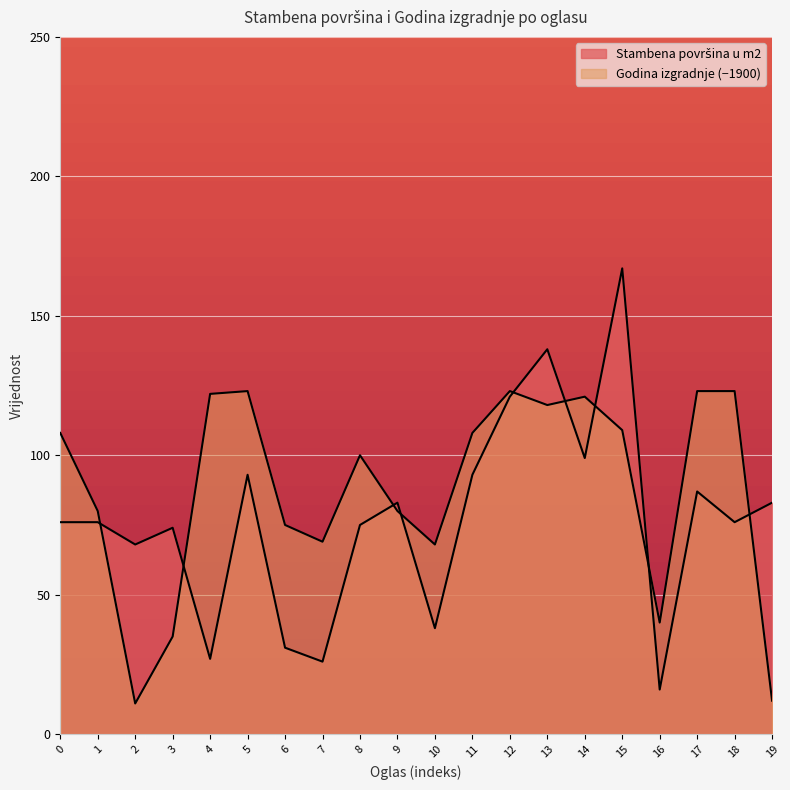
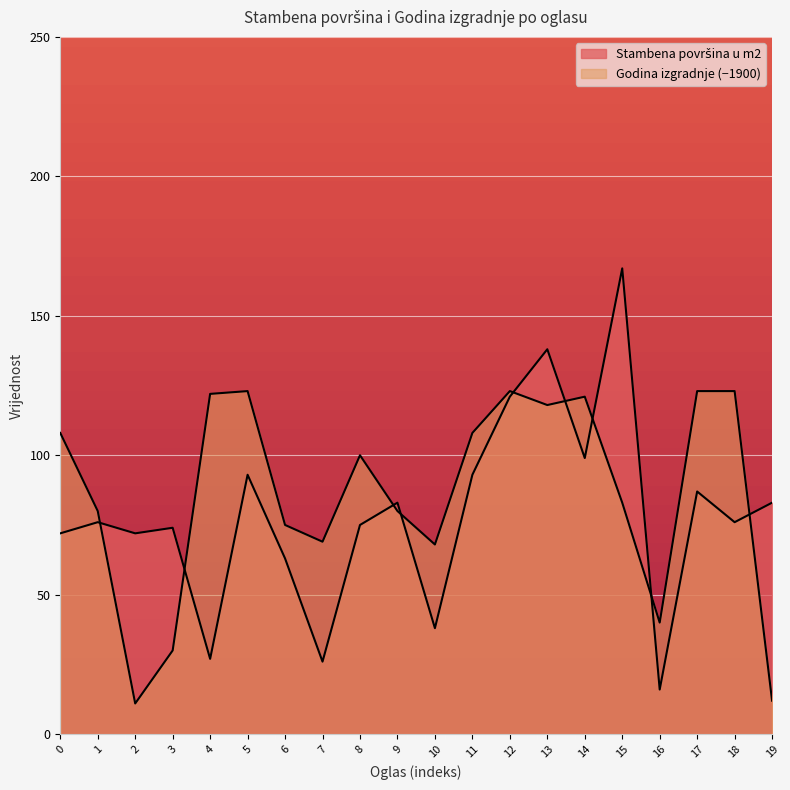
Stambena površina u m2, 0: 76 -> 72
Stambena površina u m2, 2: 68 -> 72
Godina izgradnje (−1900), 3: 35 -> 30
Stambena površina u m2, 6: 31 -> 63
Godina izgradnje (−1900), 15: 109 -> 83
